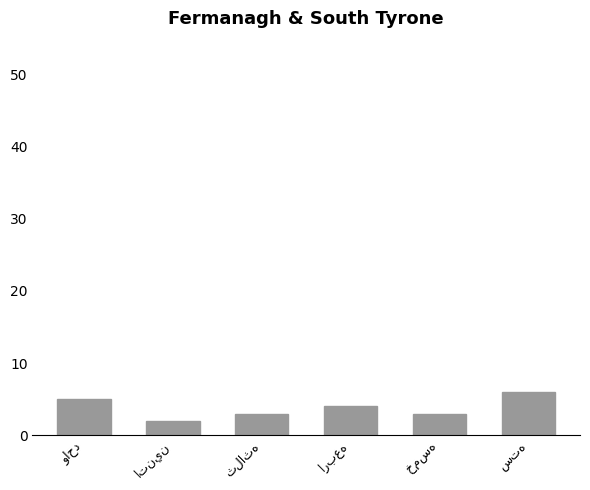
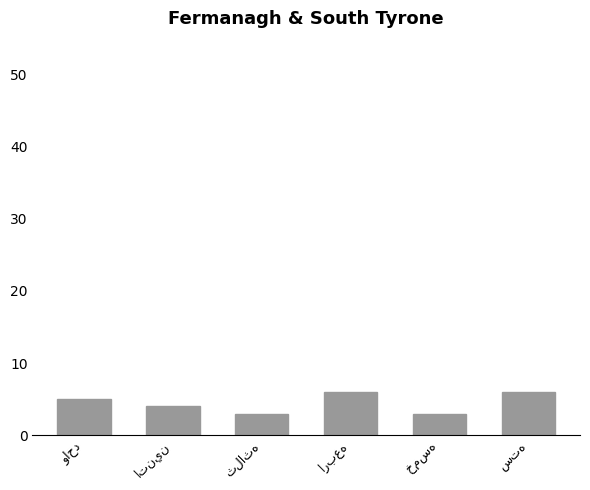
اتنين: 2 -> 4
اربعه: 4 -> 6
